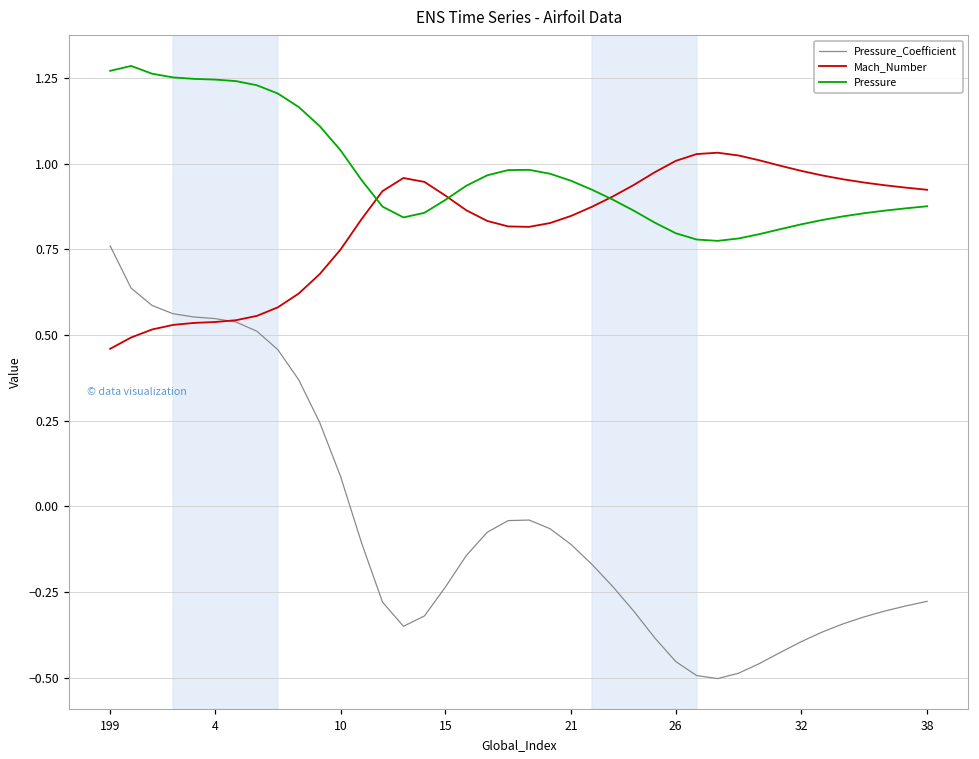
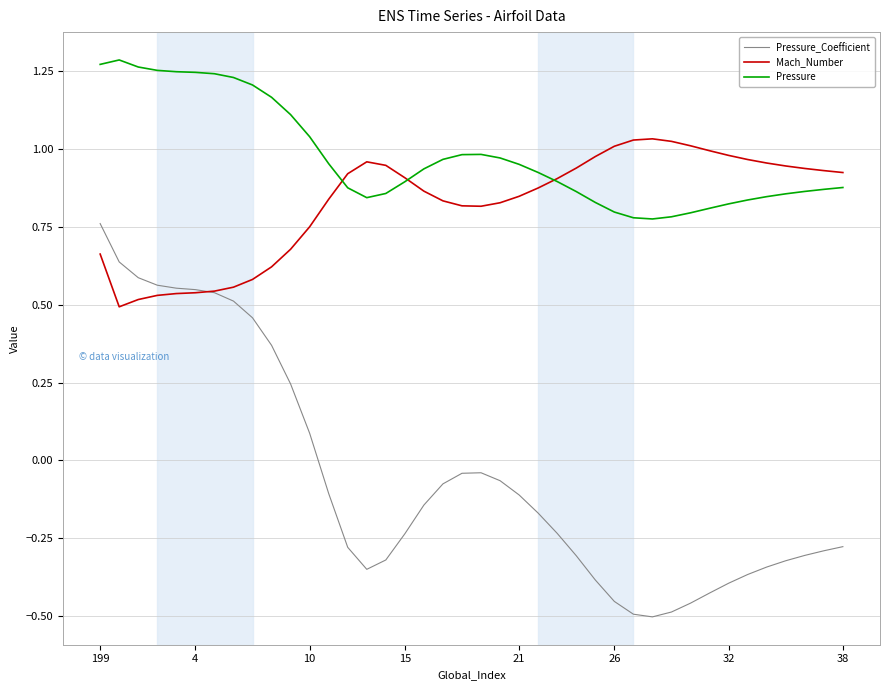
Mach_Number, 199: 0.46 -> 0.66
